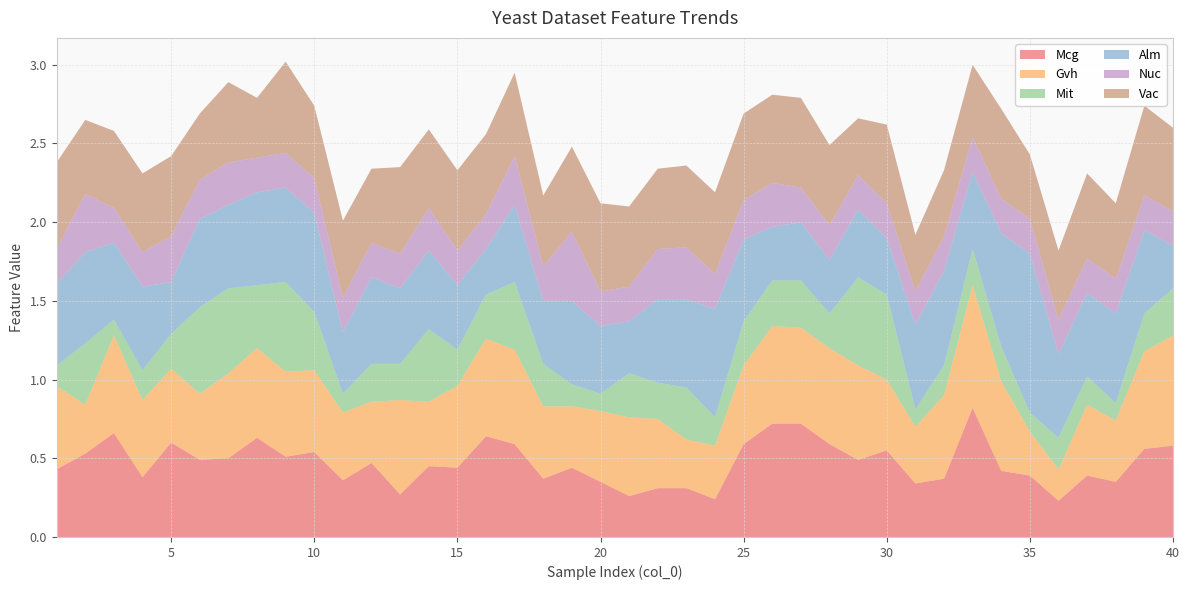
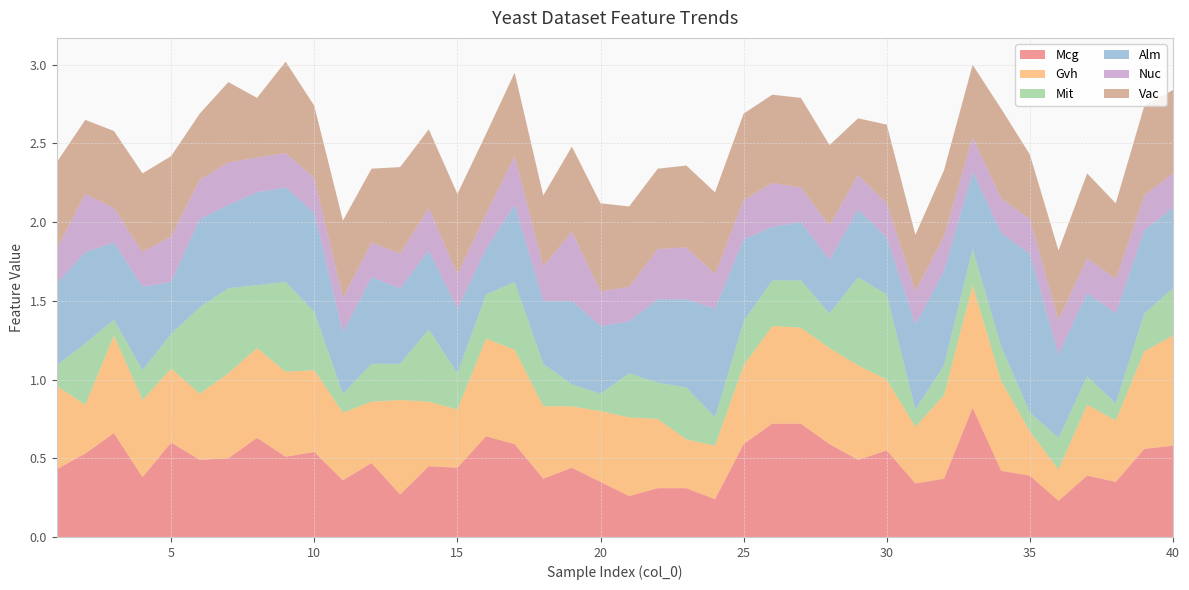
Gvh, 15: 0.52 -> 0.37
Alm, 40: 0.27 -> 0.51
